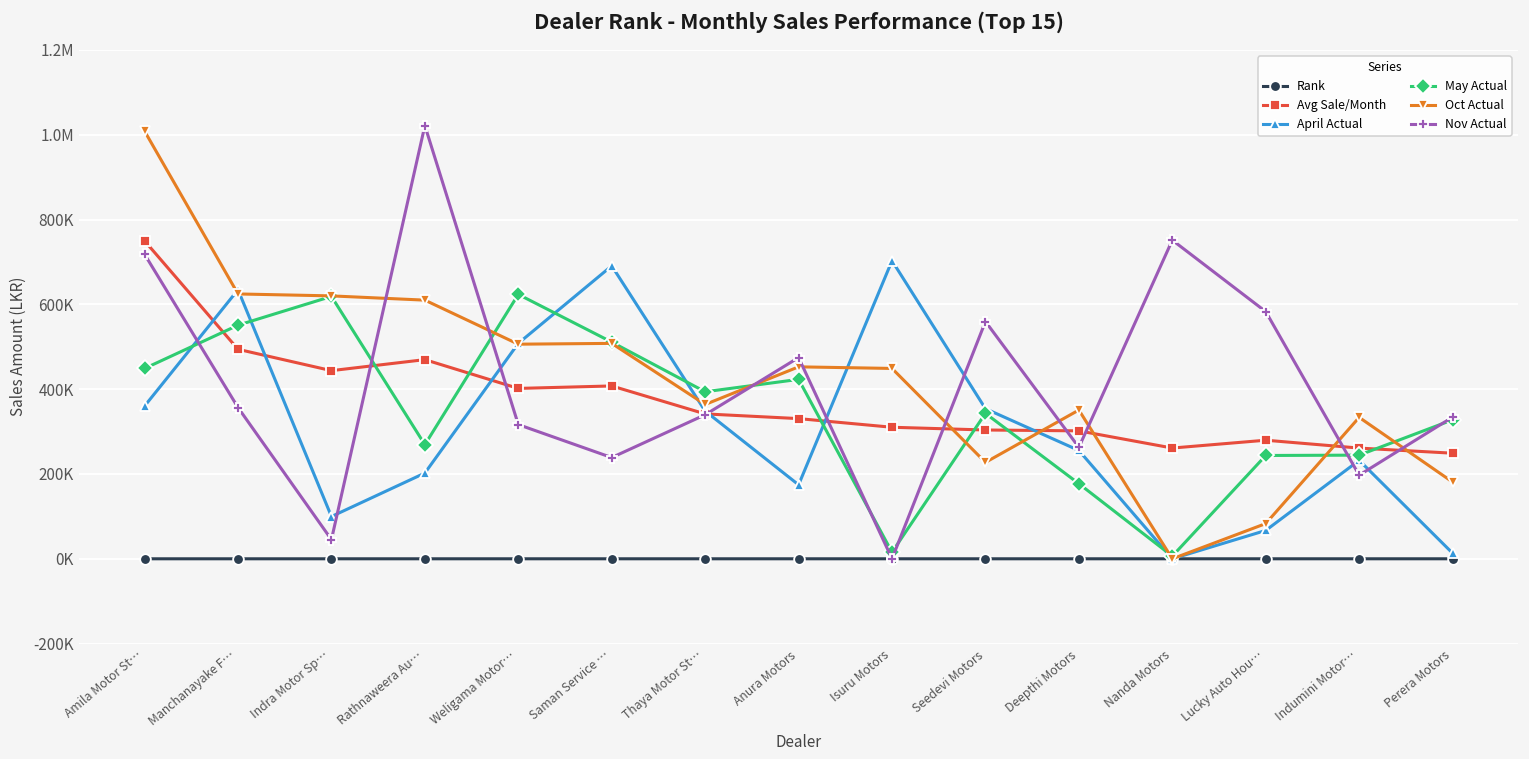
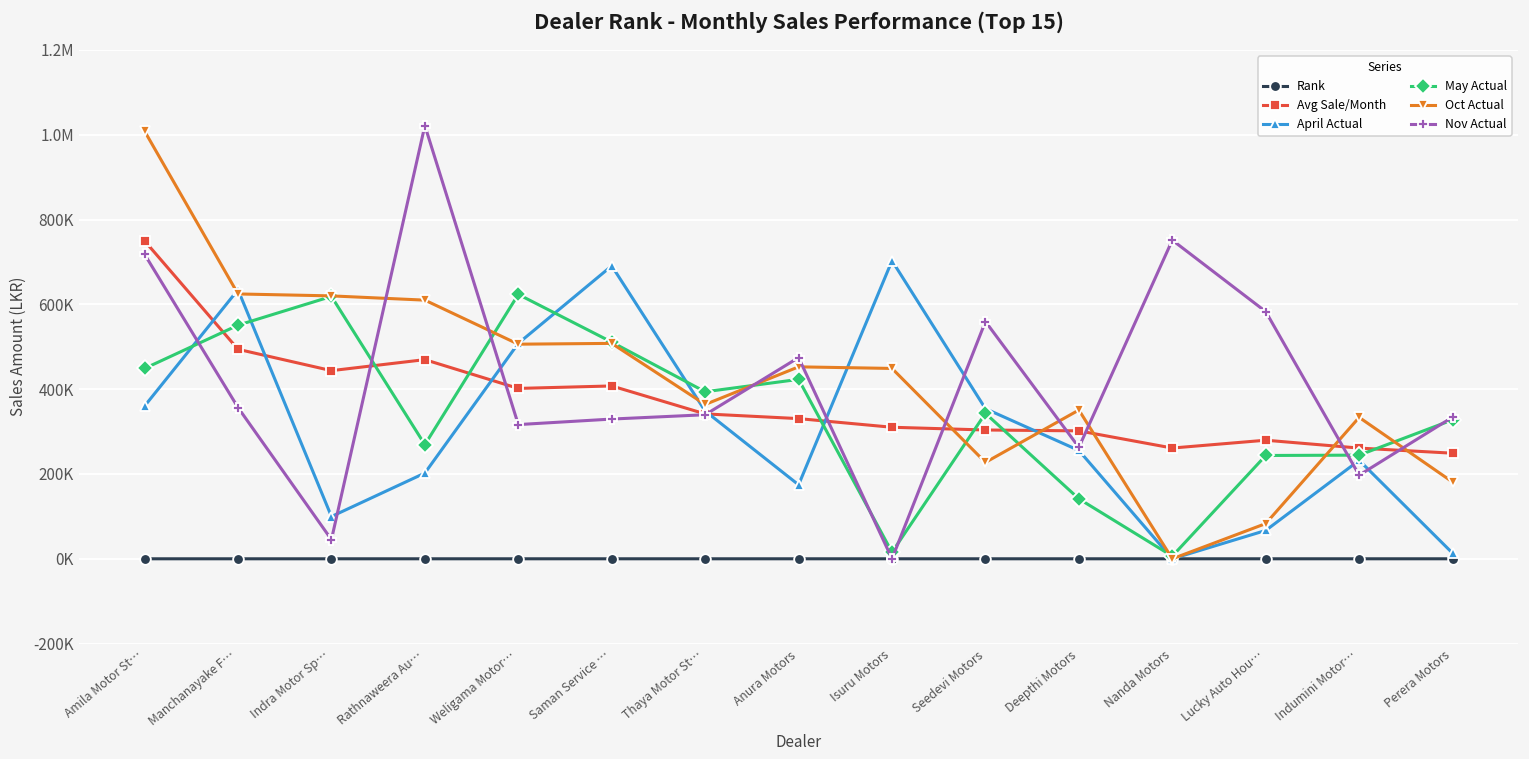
Nov Actual, Saman Service …: 240000 -> 330000
May Actual, Deepthi Motors: 180000 -> 140000
